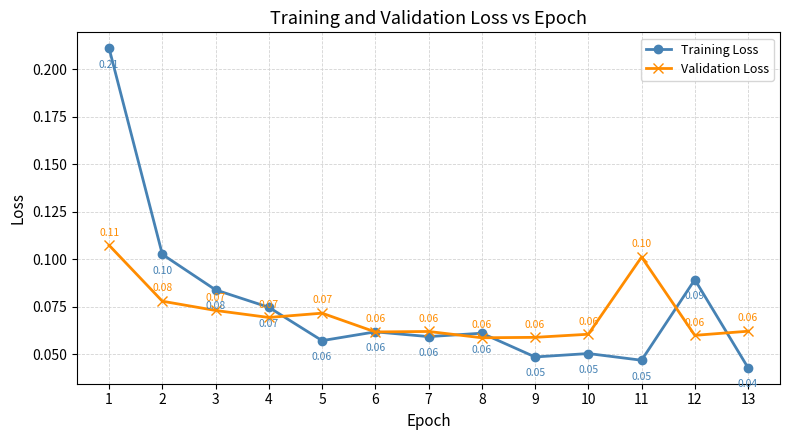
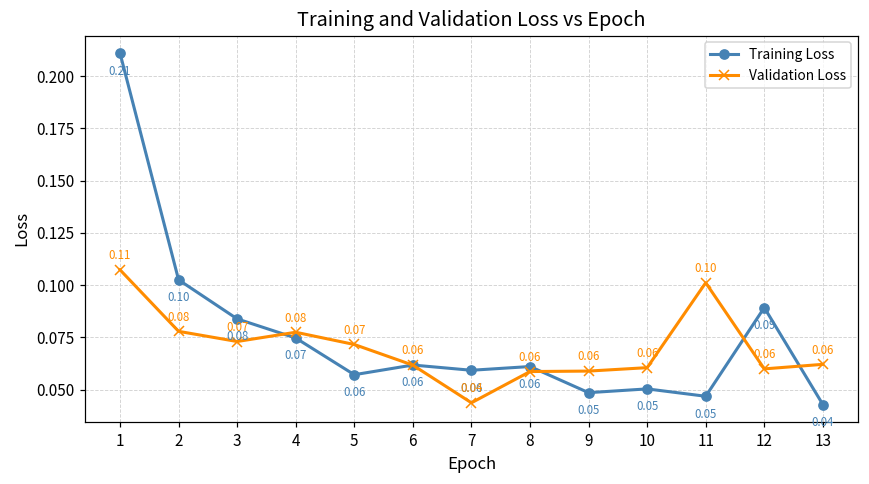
Validation Loss, 4: 0.07 -> 0.08
Validation Loss, 7: 0.06 -> 0.04
